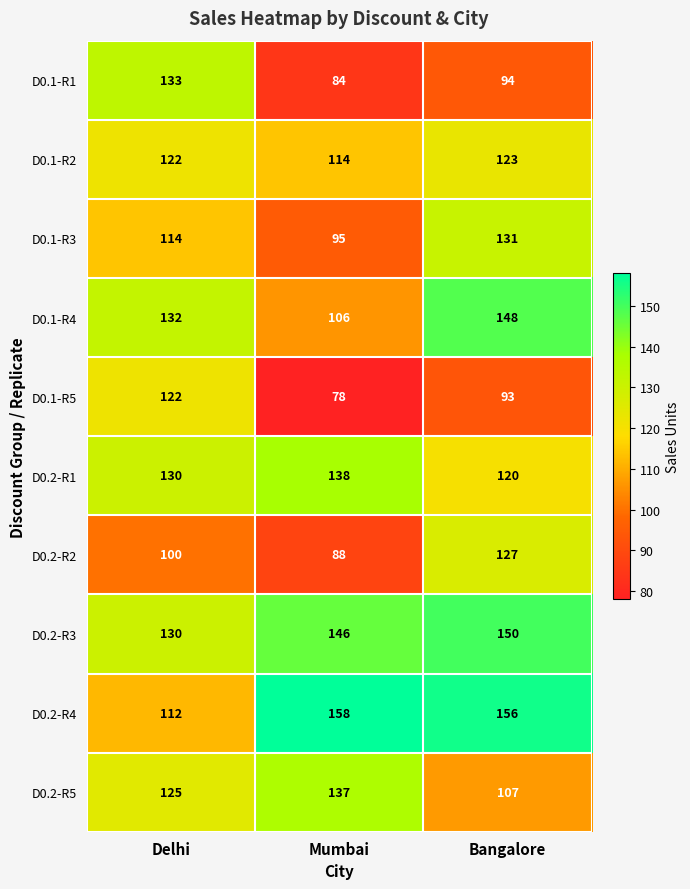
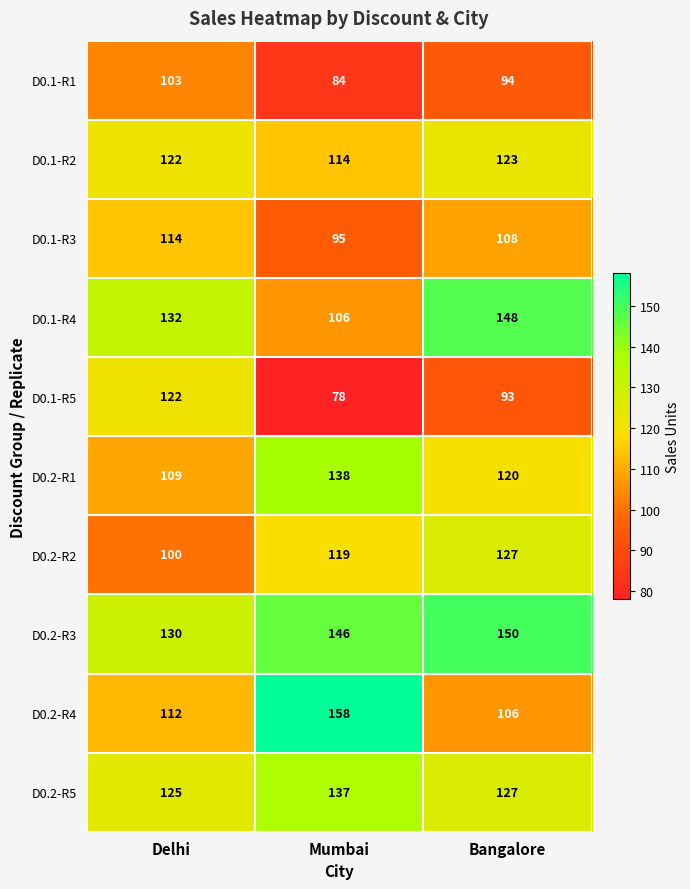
D0.1-R1, Delhi: 133 -> 103
D0.1-R3, Bangalore: 131 -> 108
D0.2-R1, Delhi: 130 -> 109
D0.2-R2, Mumbai: 88 -> 119
D0.2-R4, Bangalore: 156 -> 106
D0.2-R5, Bangalore: 107 -> 127
